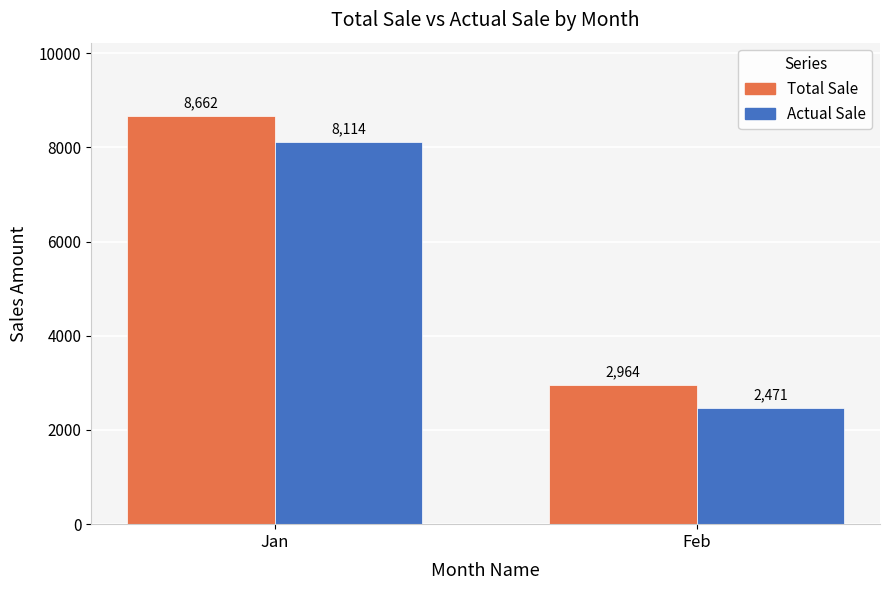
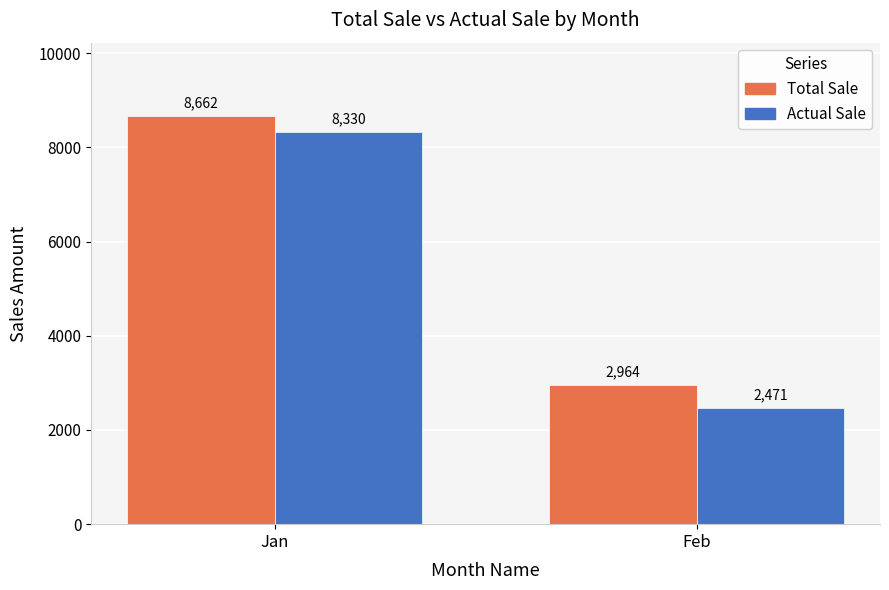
Actual Sale, Jan: 8,114 -> 8,330
